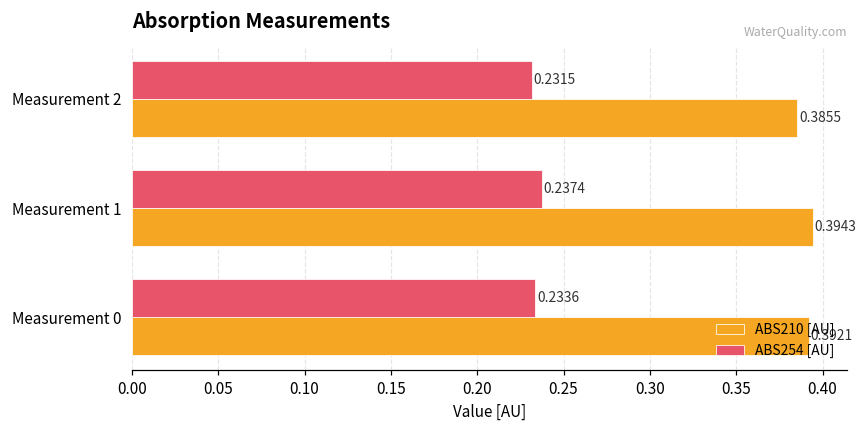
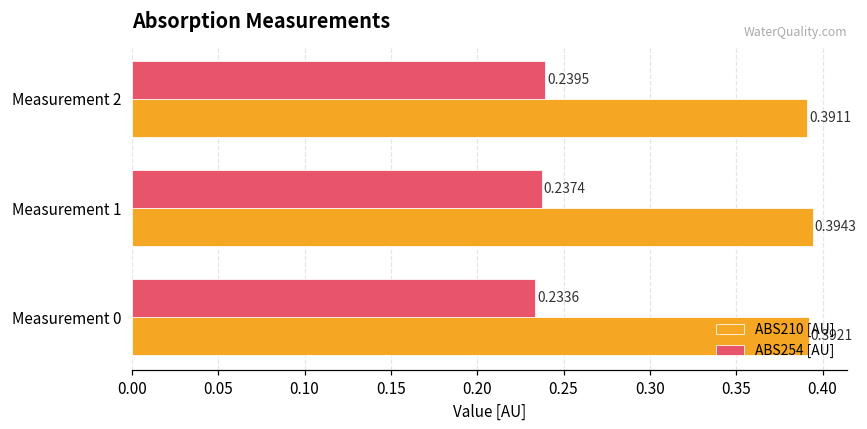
ABS254 [AU], Measurement 2: 0.2315 -> 0.2395
ABS210 [AU], Measurement 2: 0.3855 -> 0.3911
